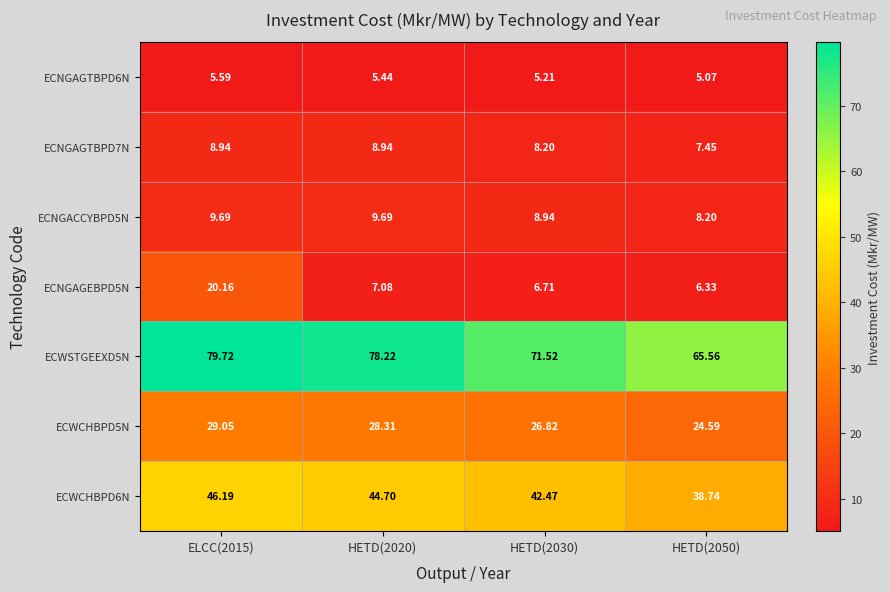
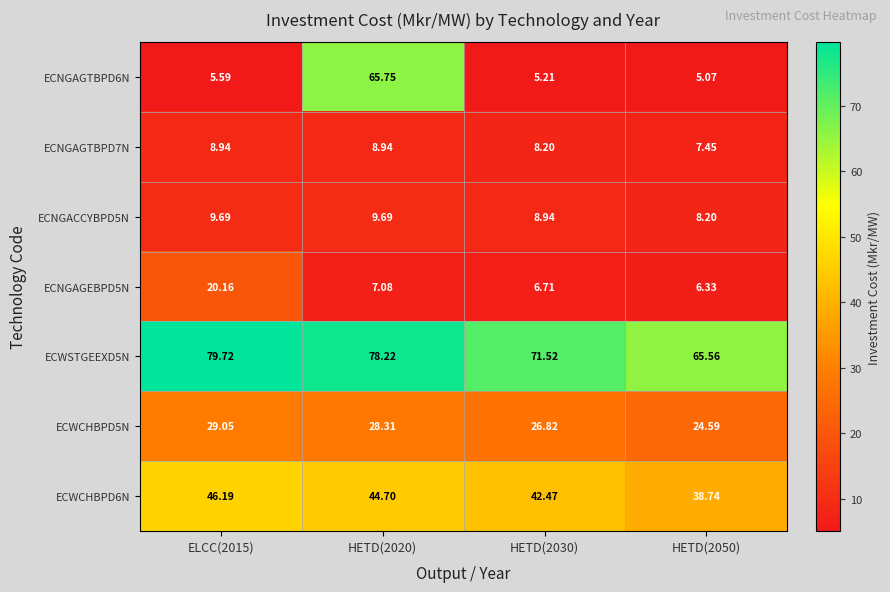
ECNGAGTBPD6N, HETD(2020): 5.44 -> 65.75
